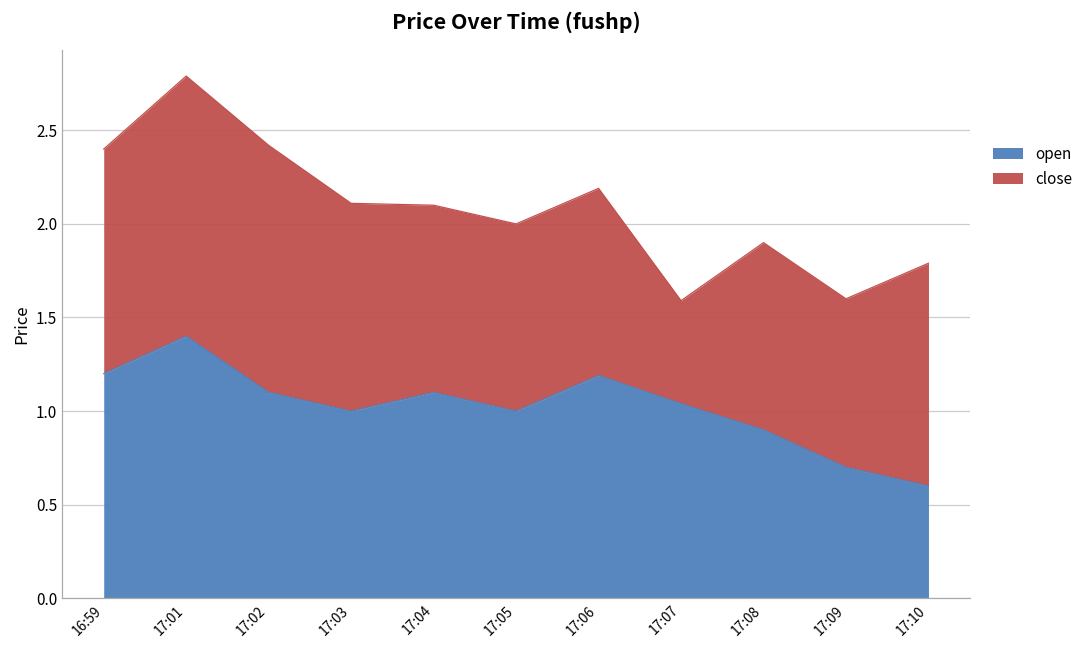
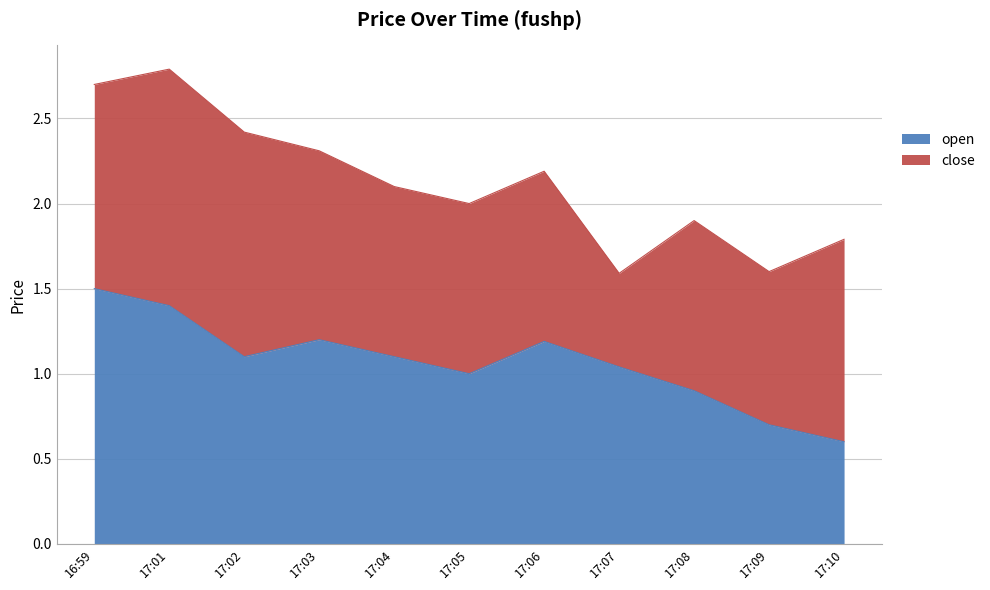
open, 16:59: 1.2 -> 1.5
open, 17:03: 1.0 -> 1.2
